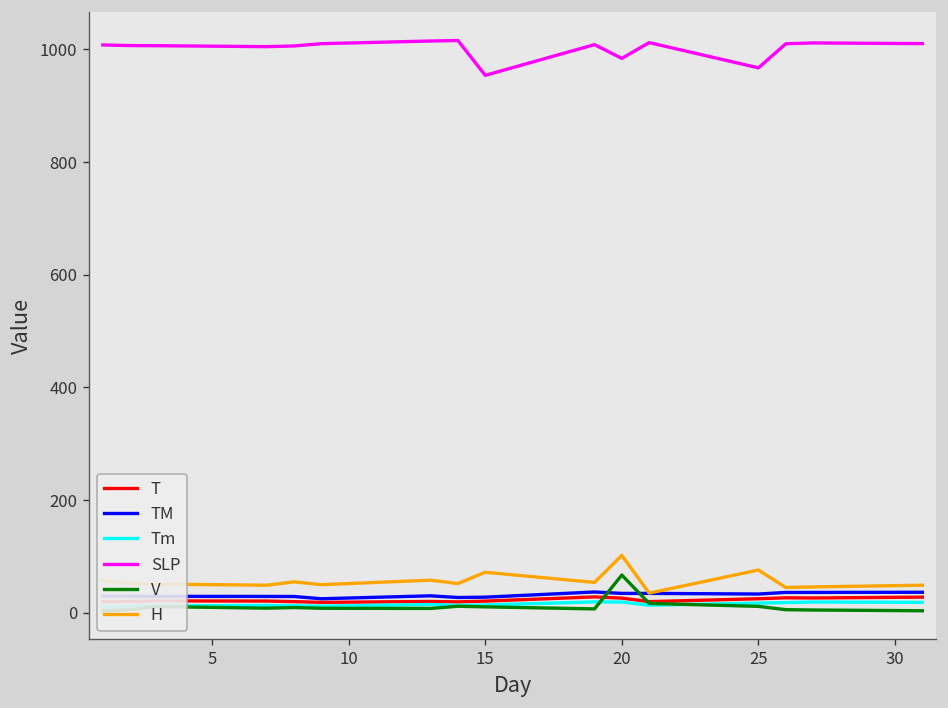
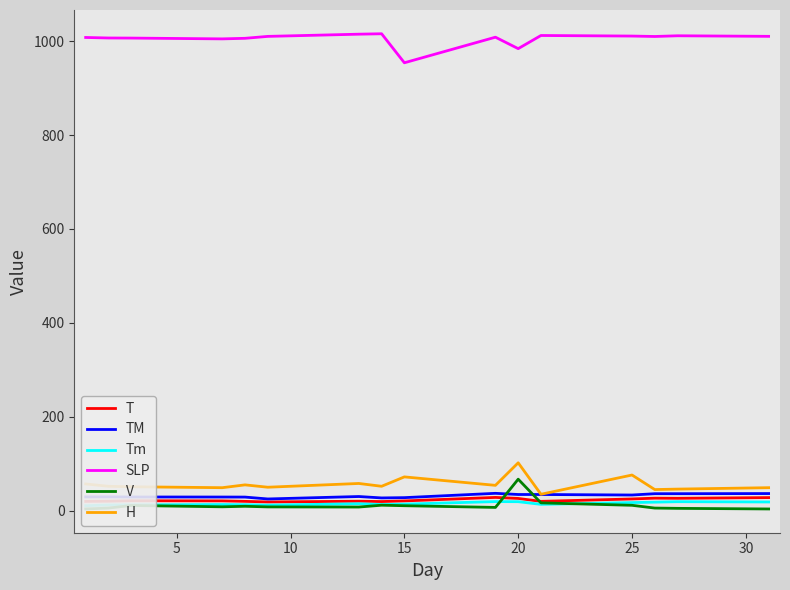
SLP, 25: 970 -> 1010
